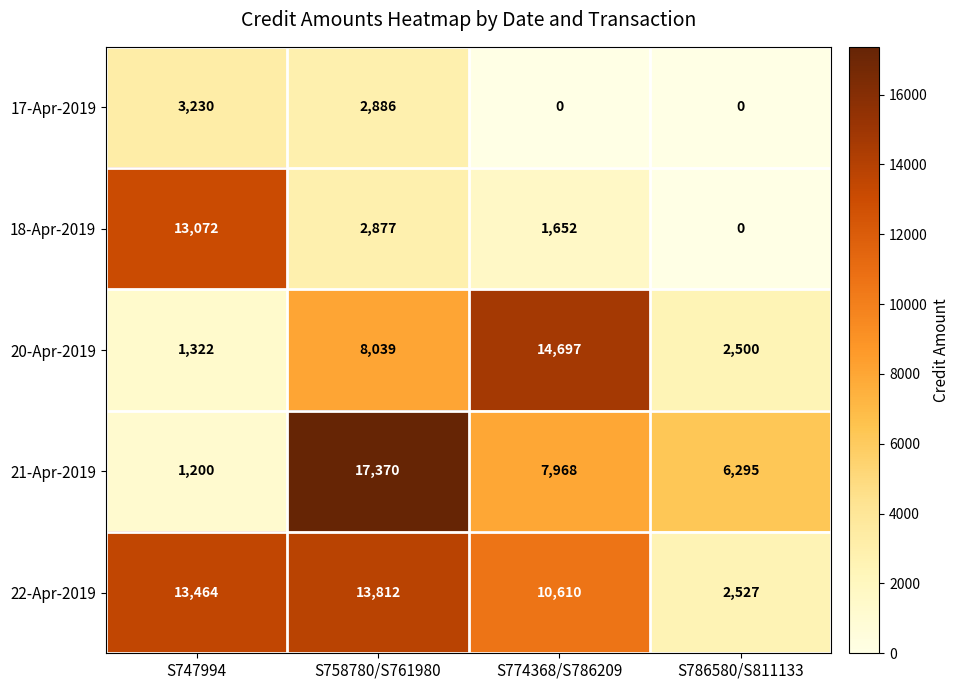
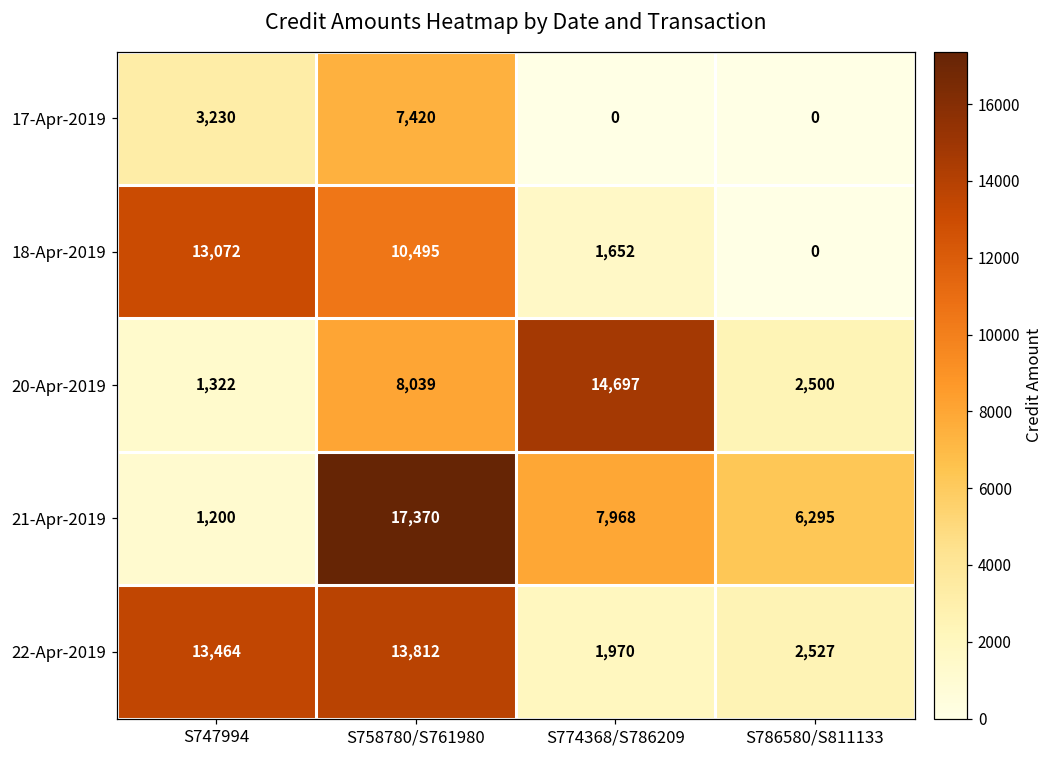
17-Apr-2019, S758780/S761980: 2,886 -> 7,420
18-Apr-2019, S758780/S761980: 2,877 -> 10,495
22-Apr-2019, S774368/S786209: 10,610 -> 1,970
